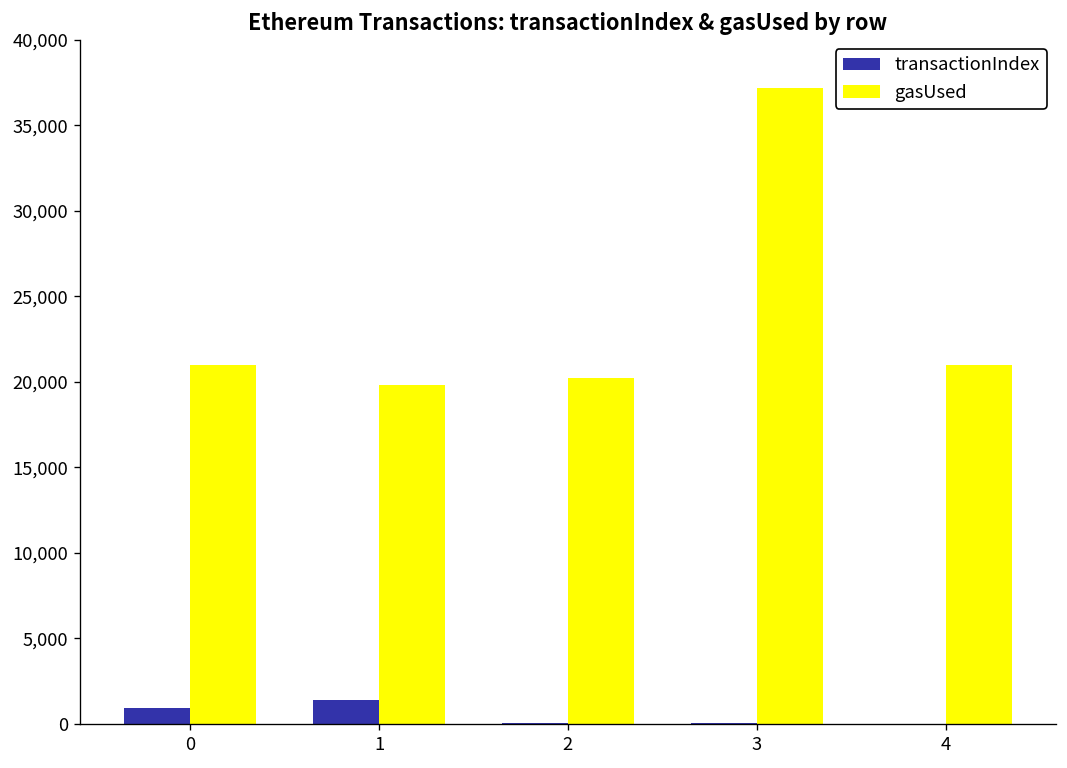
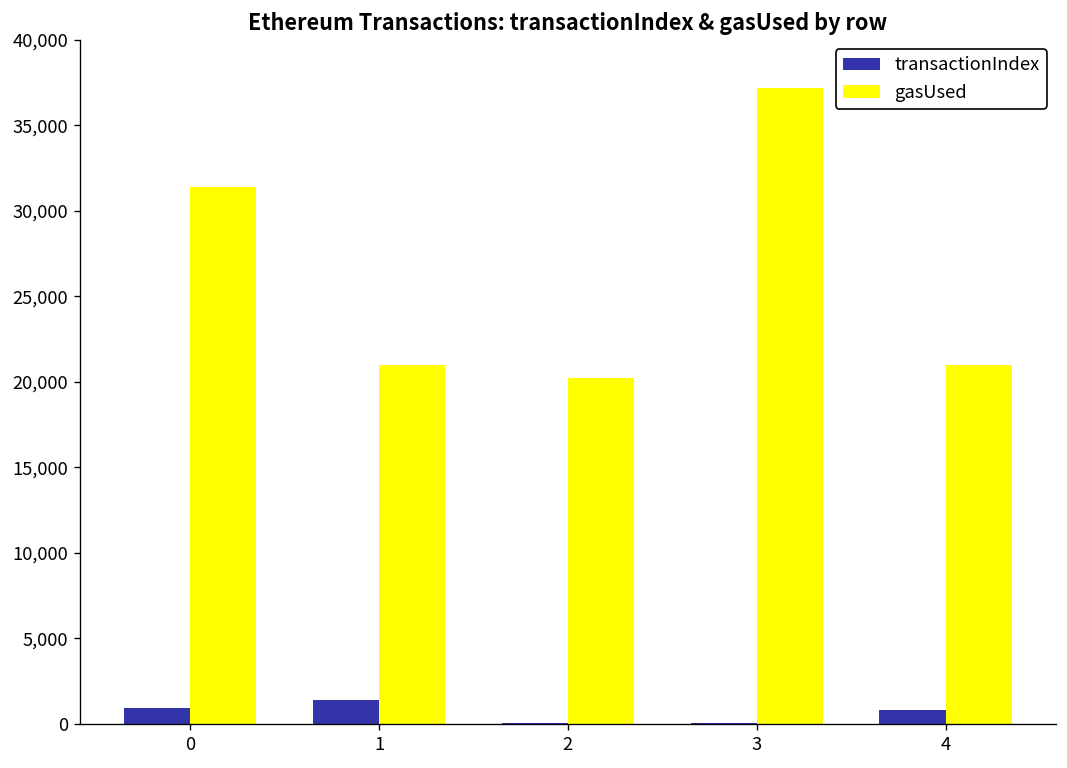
gasUsed, 0: 21,000 -> 31,400
gasUsed, 1: 19,800 -> 21,000
transactionIndex, 4: 0 -> 800
